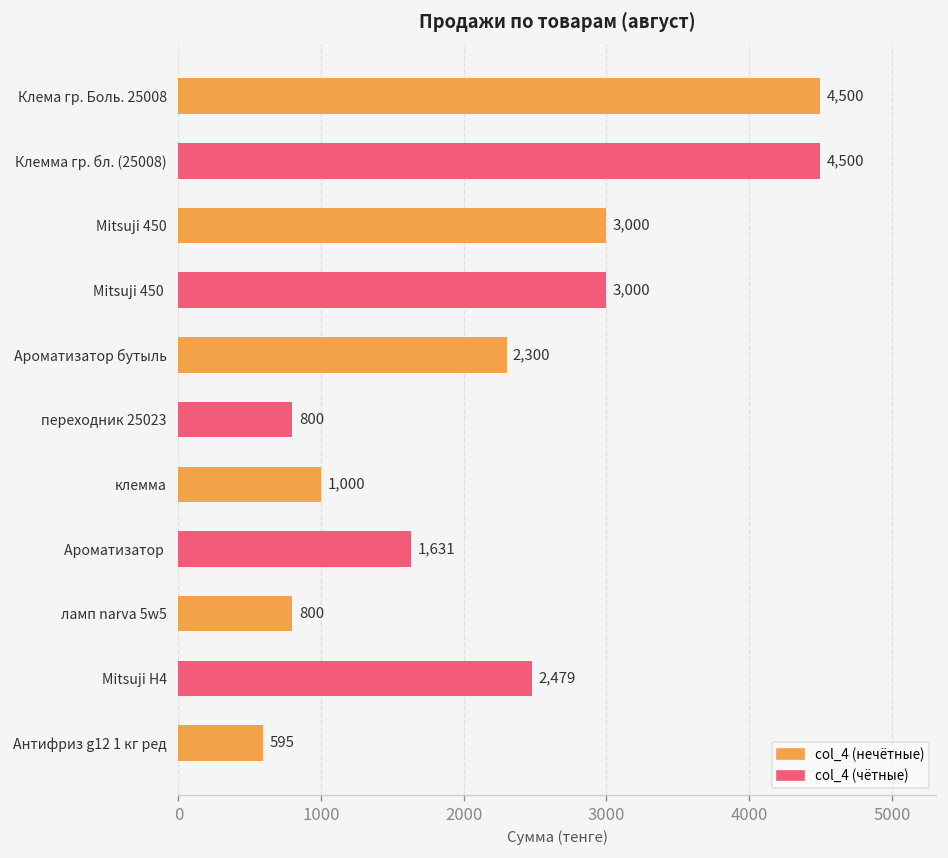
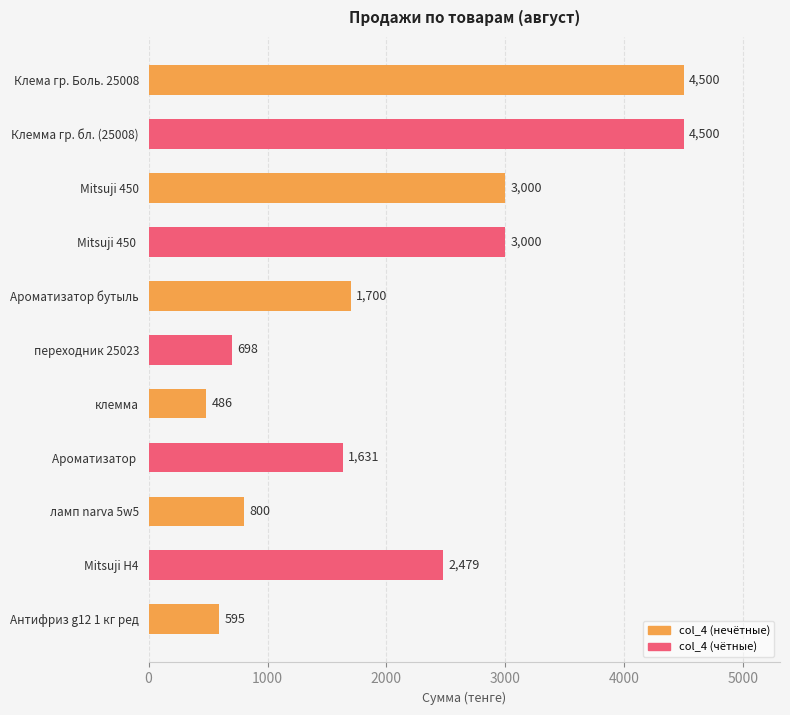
Ароматизатор бутыль: 2,300 -> 1,700
переходник 25023: 800 -> 698
клемма: 1,000 -> 486
